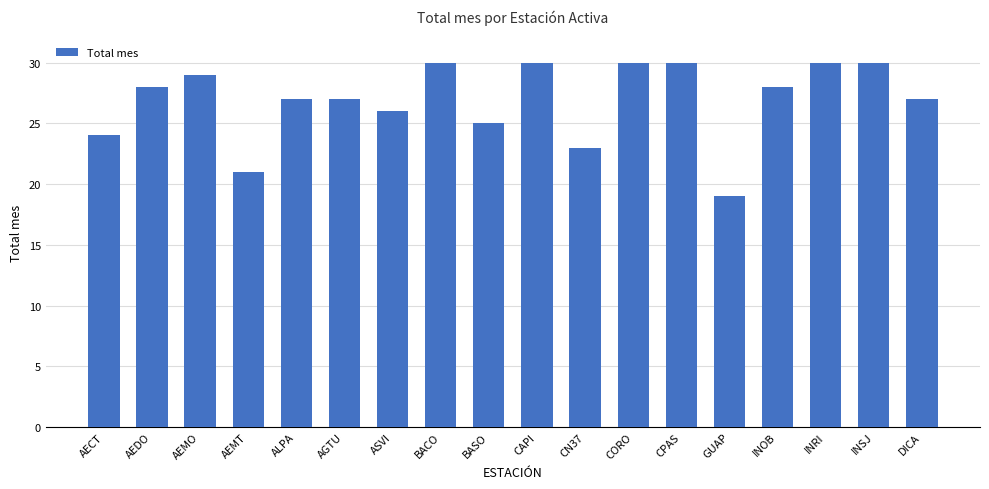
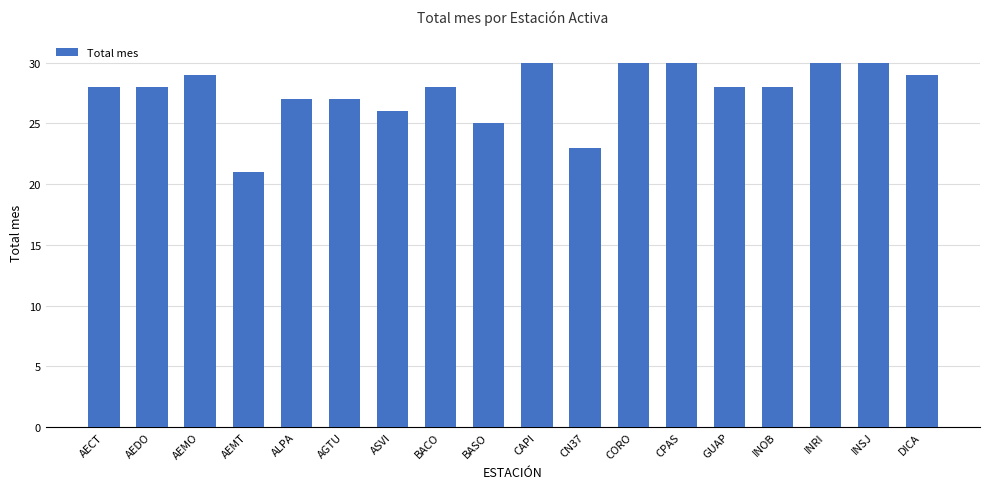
AECT: 24 -> 28
BACO: 30 -> 28
GUAP: 19 -> 28
DICA: 27 -> 29
